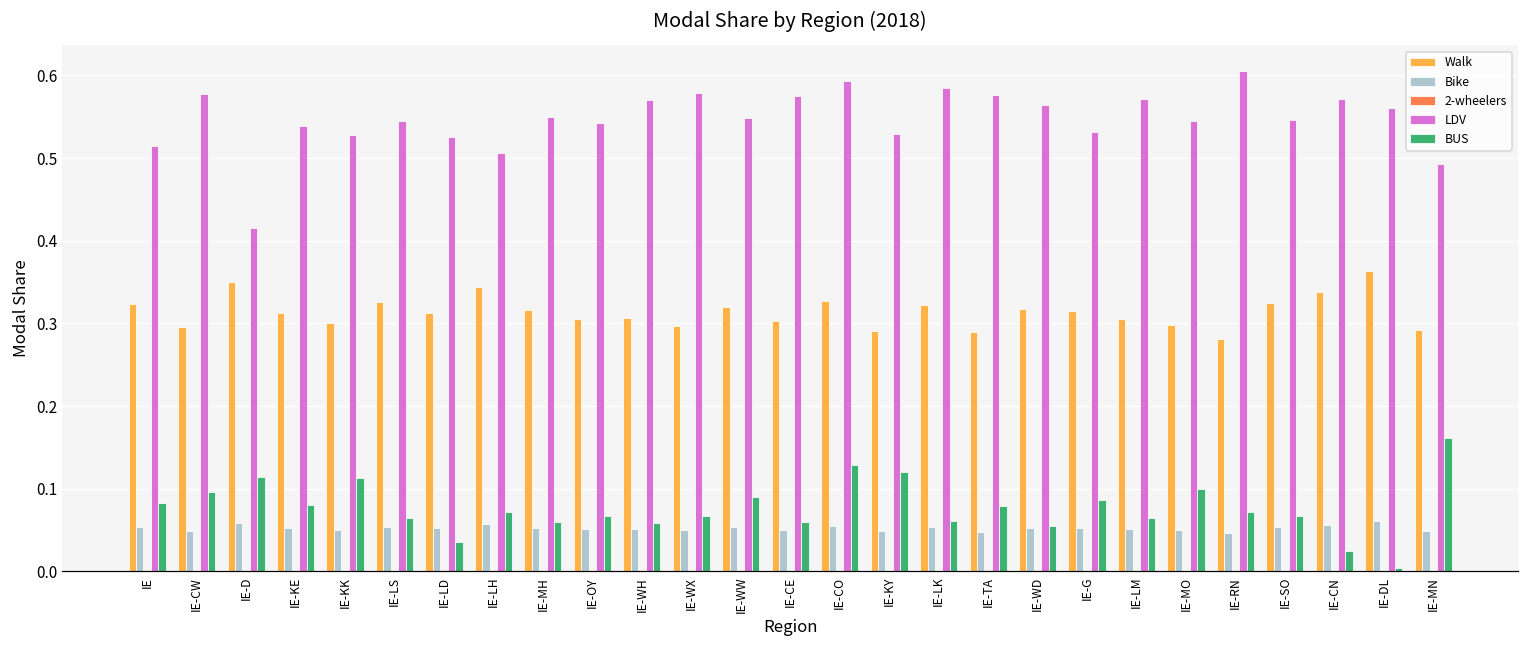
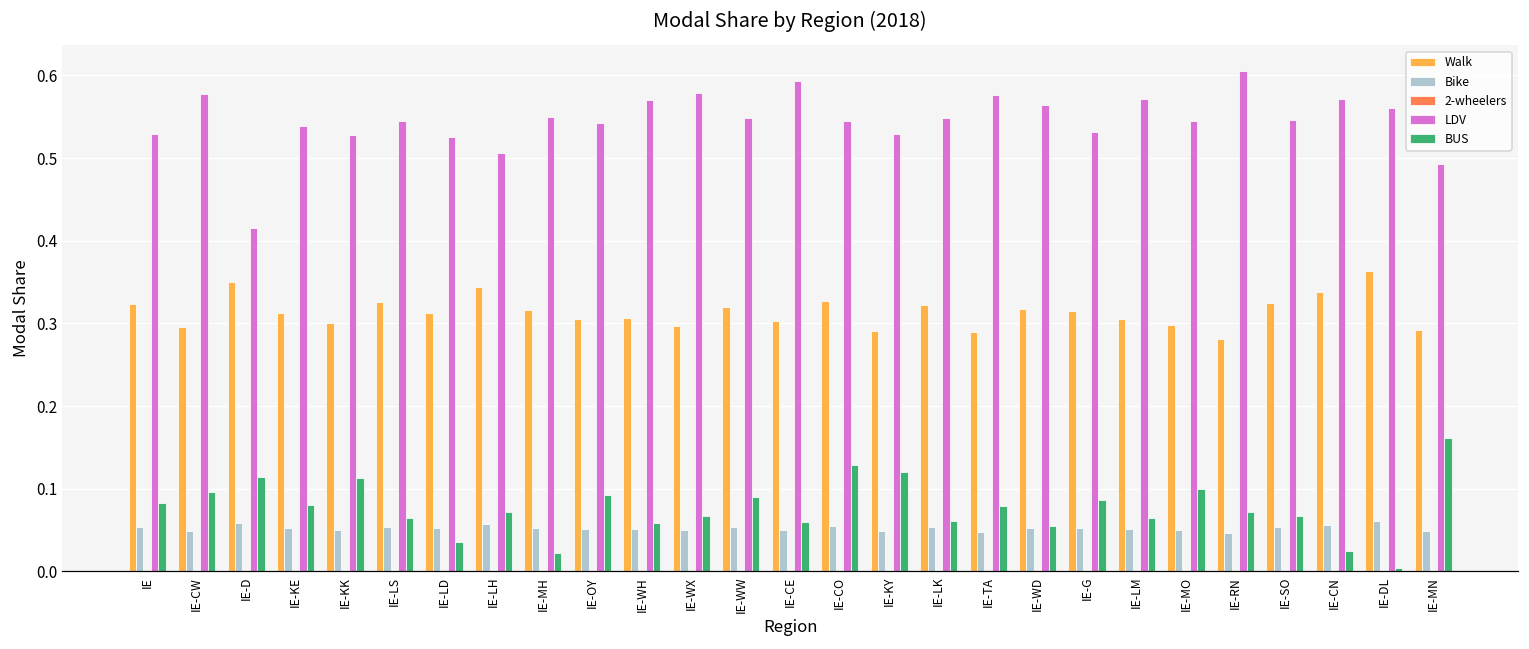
LDV, IE: 0.51 -> 0.53
BUS, IE-MH: 0.06 -> 0.02
BUS, IE-OY: 0.07 -> 0.09
LDV, IE-CE: 0.57 -> 0.59
LDV, IE-CO: 0.59 -> 0.55
LDV, IE-LK: 0.58 -> 0.55
